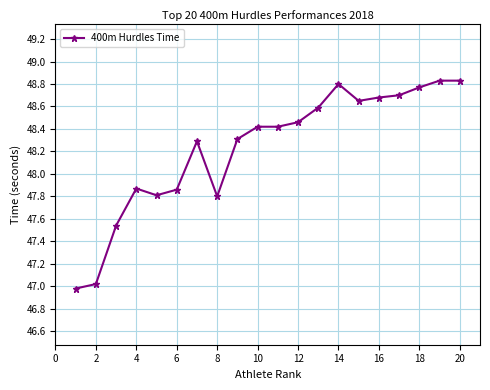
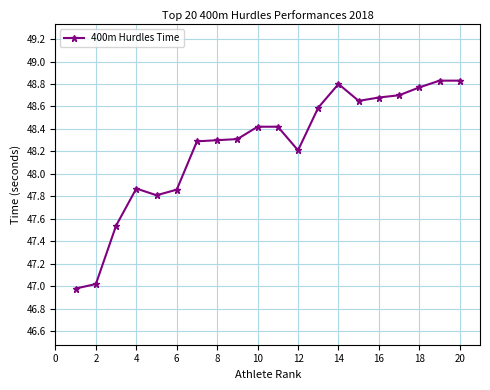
8: 47.8 -> 48.3
12: 48.46 -> 48.21
